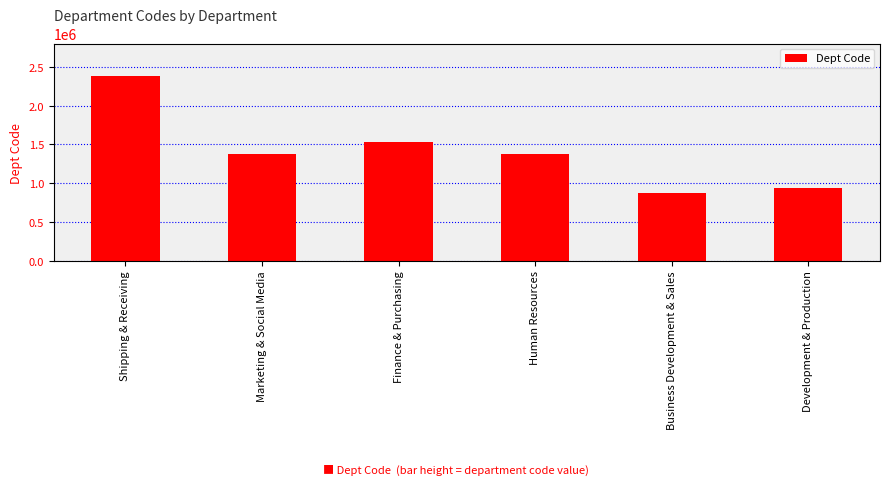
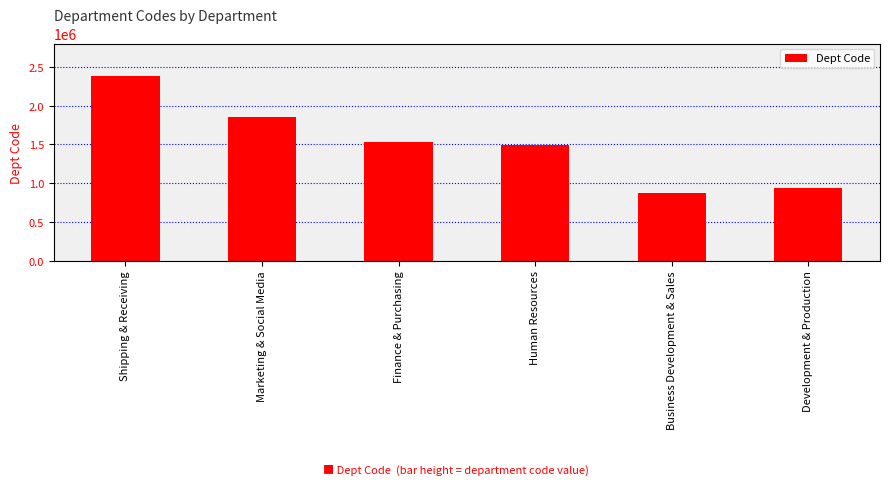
Marketing & Social Media: 1400000 -> 1900000
Human Resources: 1400000 -> 1500000
